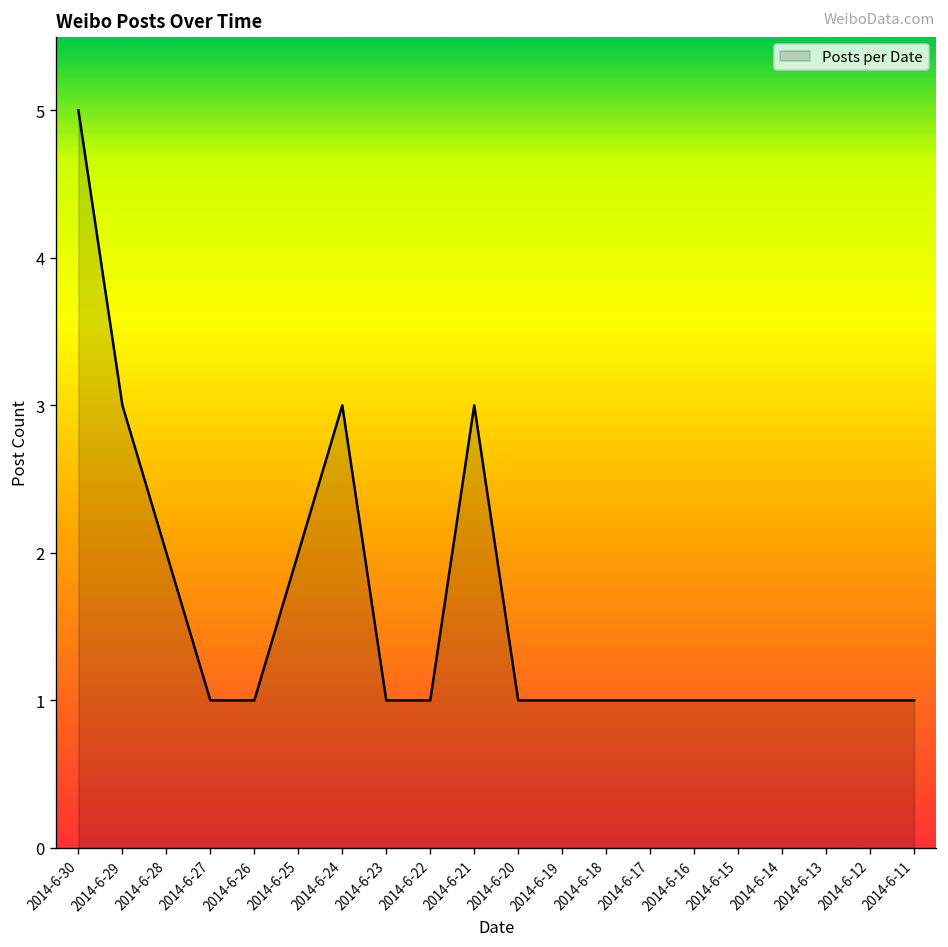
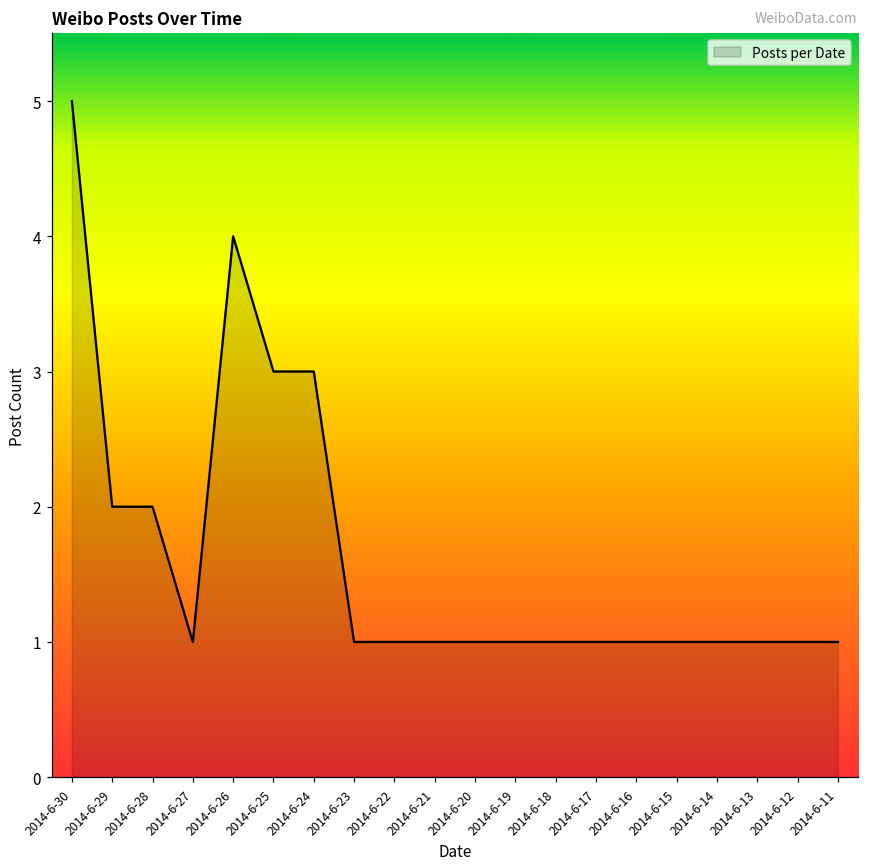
2014-6-29: 3 -> 2
2014-6-26: 1 -> 4
2014-6-25: 2 -> 3
2014-6-21: 3 -> 1
